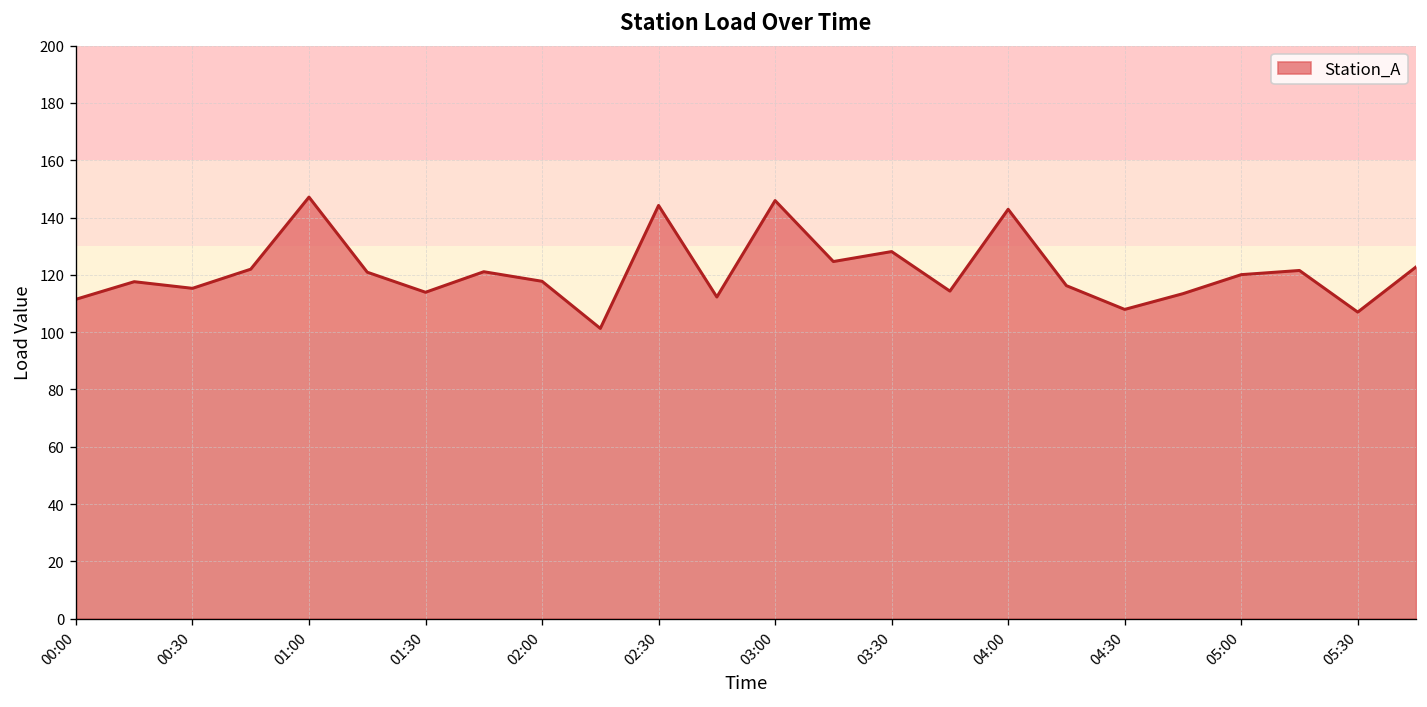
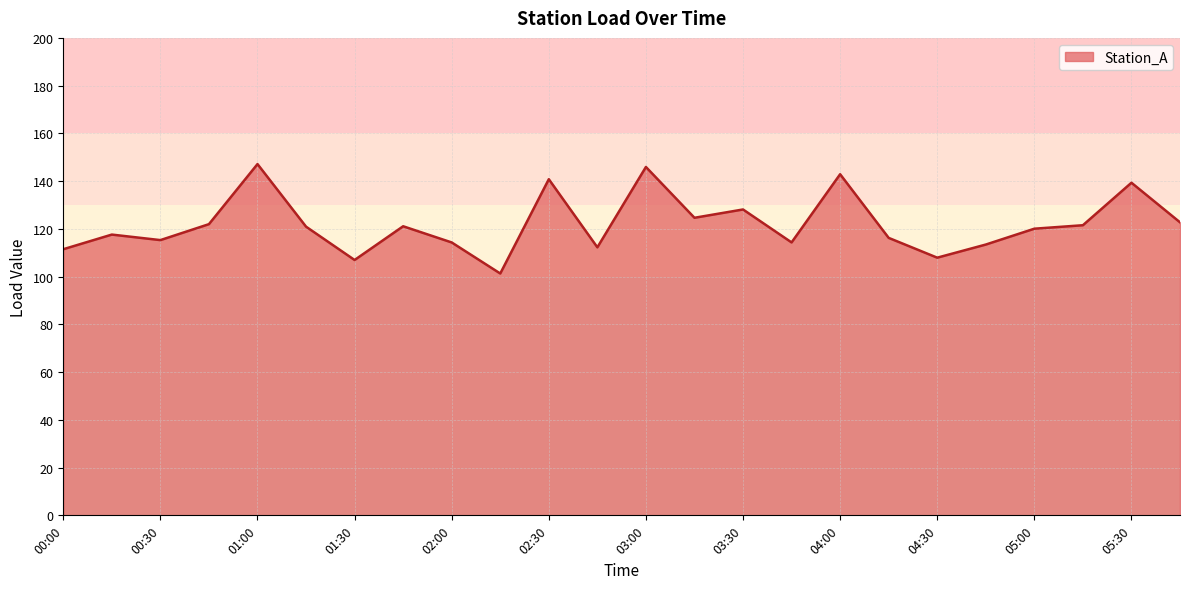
01:30: 114 -> 107
02:00: 118 -> 114
02:30: 144 -> 141
05:30: 107 -> 139
